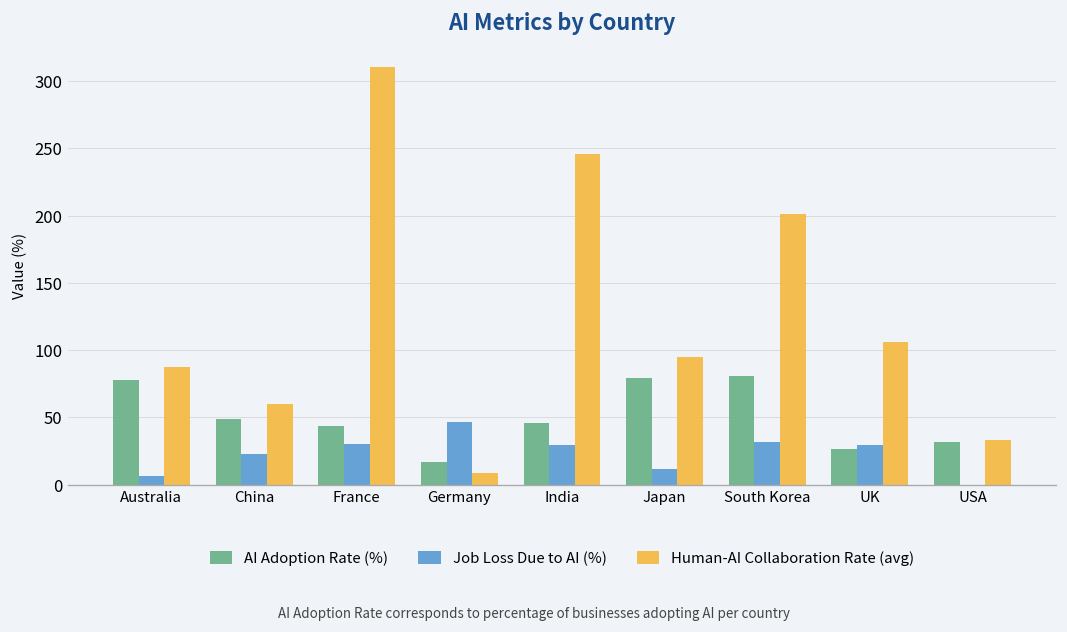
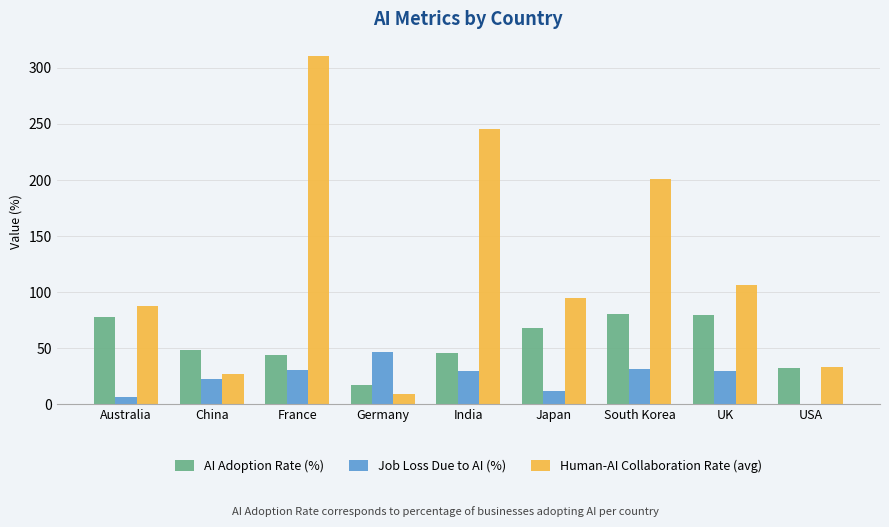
Human-AI Collaboration Rate (avg), China: 60 -> 27
AI Adoption Rate (%), Japan: 80 -> 68
AI Adoption Rate (%), UK: 27 -> 80
